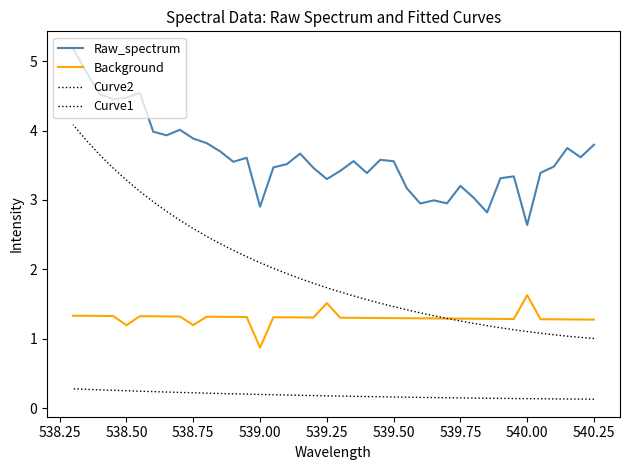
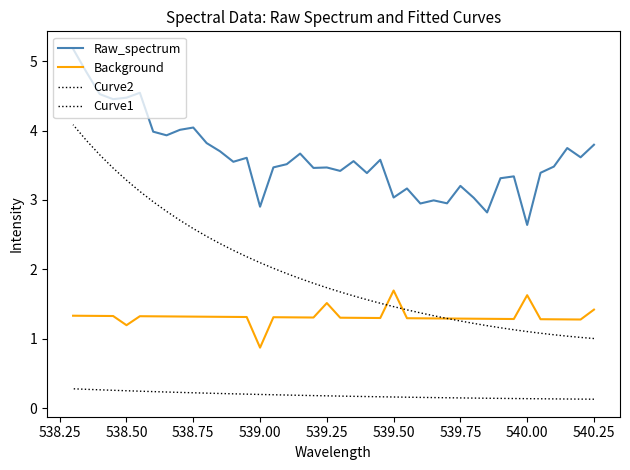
Raw_spectrum, 538.75: 3.9 -> 4.0
Background, 538.75: 1.2 -> 1.3
Raw_spectrum, 539.25: 3.3 -> 3.5
Raw_spectrum, 539.50: 3.6 -> 3.0
Background, 539.50: 1.3 -> 1.7
Background, 540.25: 1.3 -> 1.4
